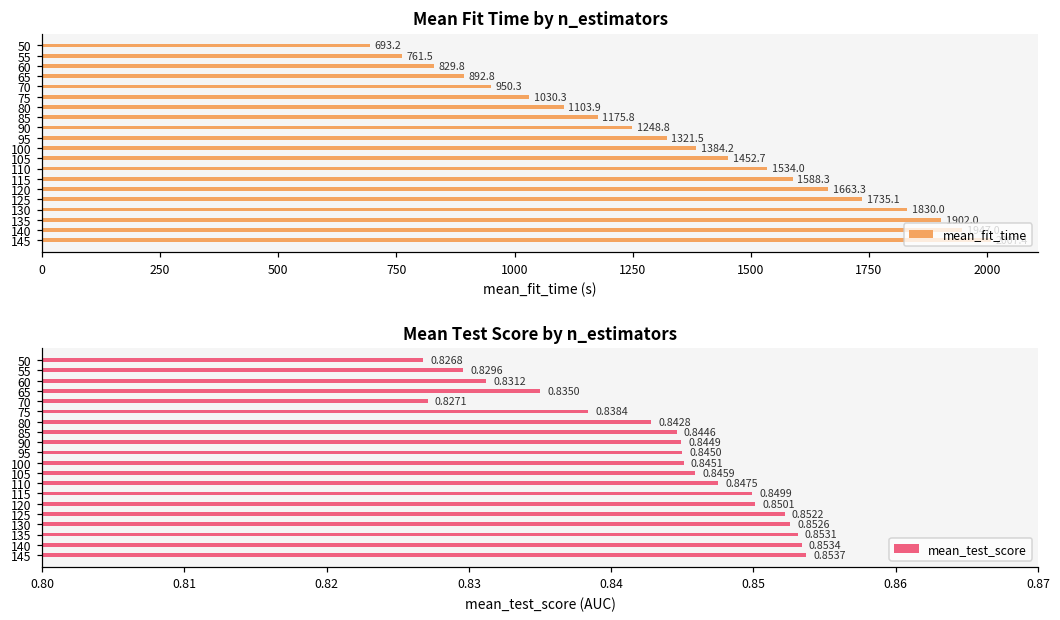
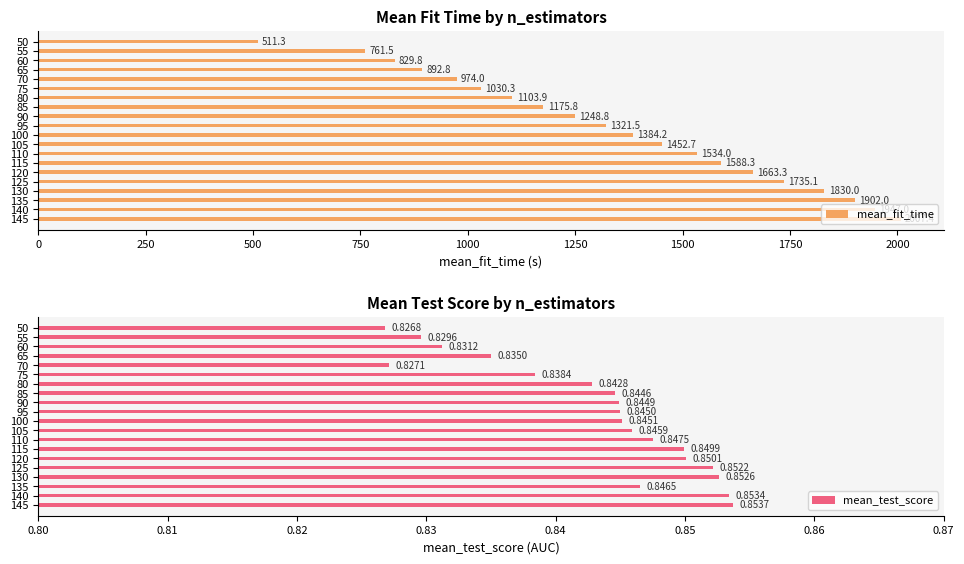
Mean Fit Time by n_estimators, 50: 693.2 -> 511.3
Mean Fit Time by n_estimators, 70: 950.3 -> 974.0
Mean Test Score by n_estimators, 135: 0.8531 -> 0.8465
